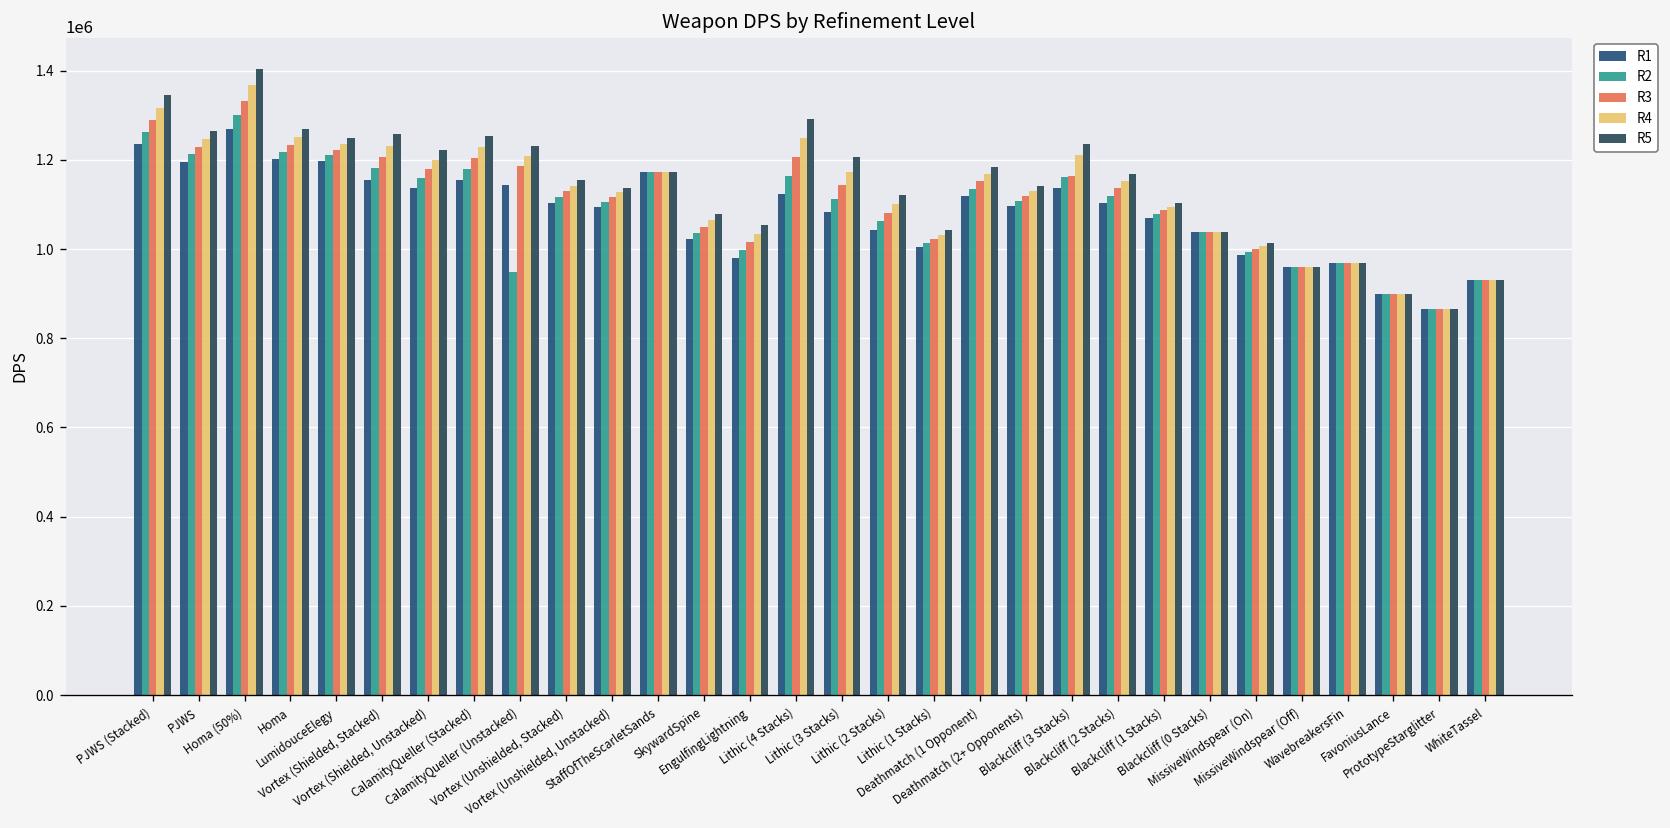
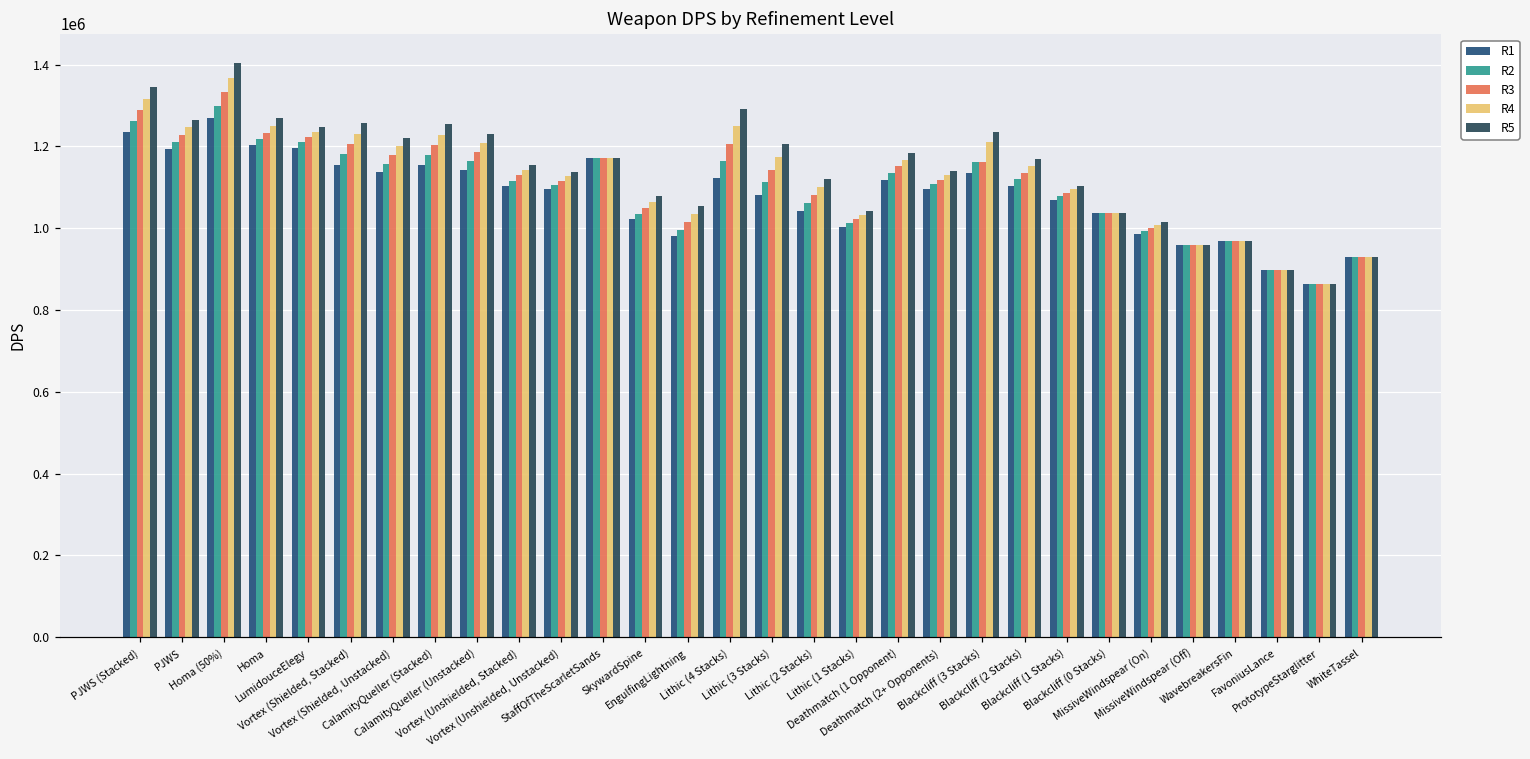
R2, CalamityQueller (Unstacked): 950000 -> 1160000
